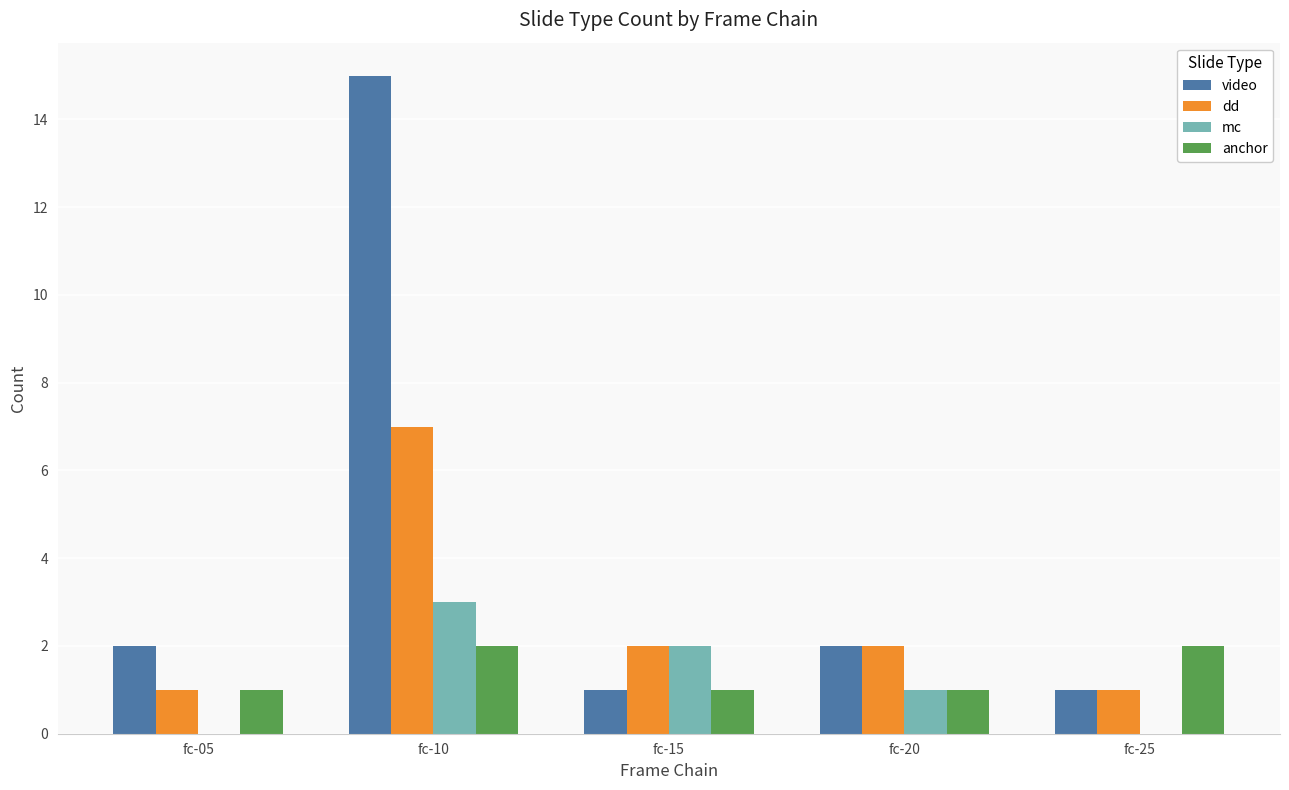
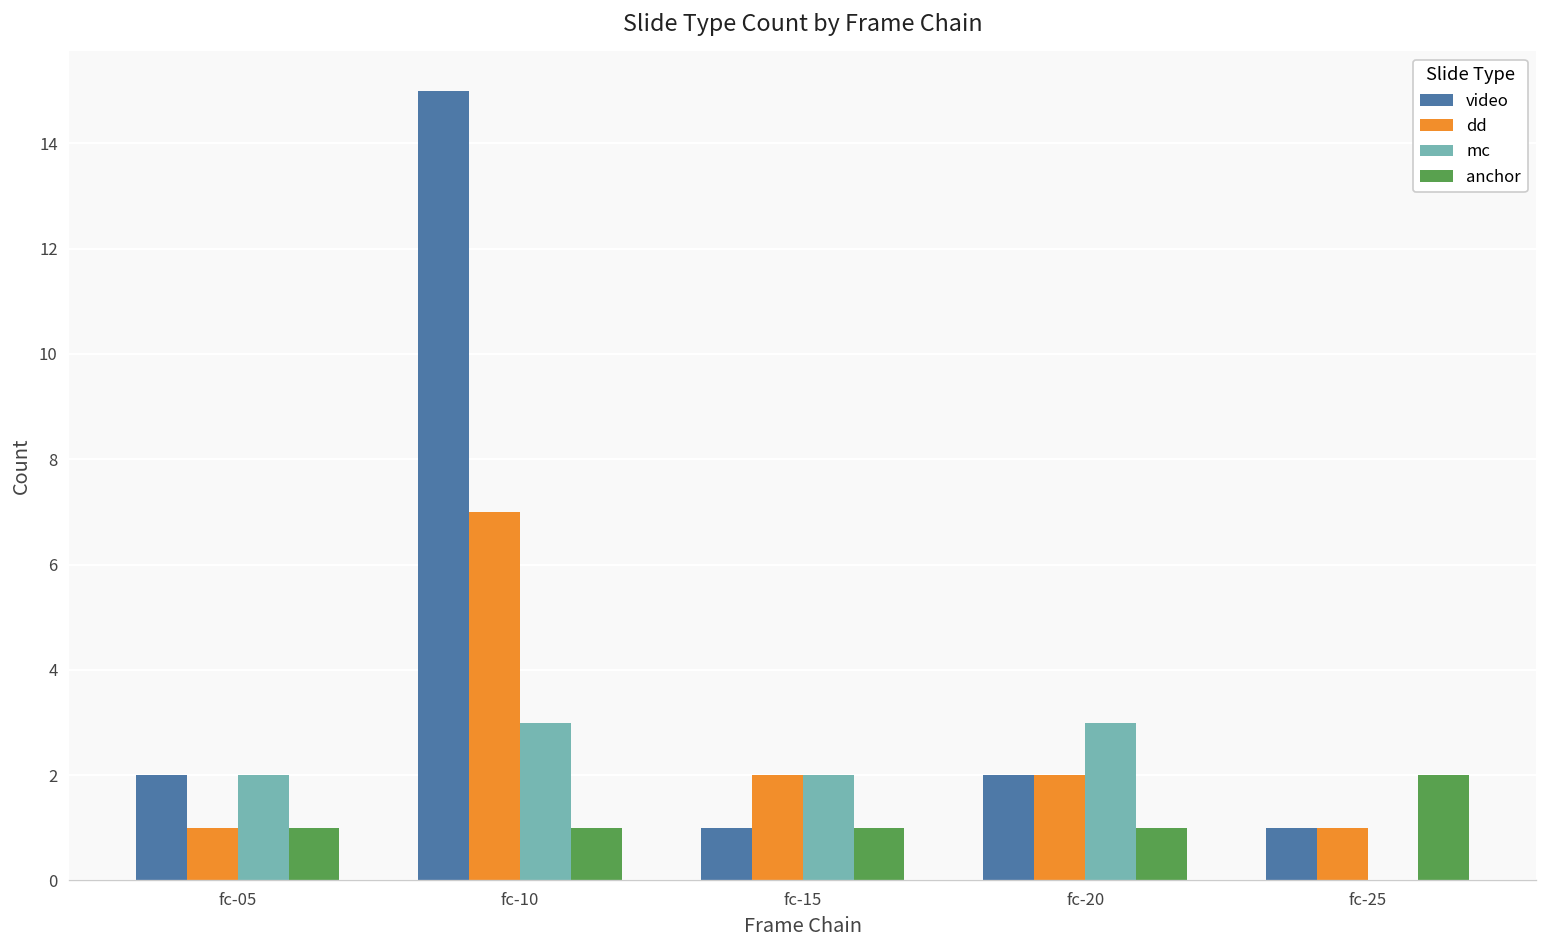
mc, fc-05: 0 -> 2
anchor, fc-10: 2 -> 1
mc, fc-20: 1 -> 3
